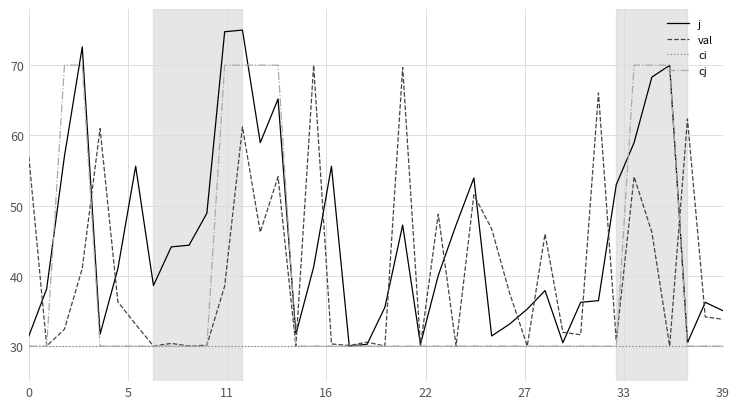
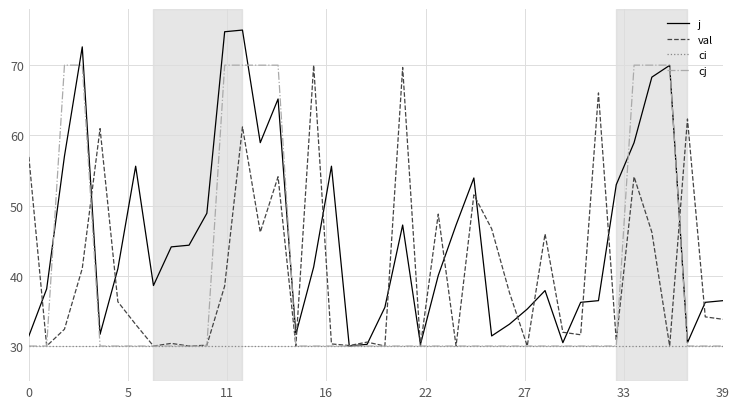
j, 39: 35 -> 36
